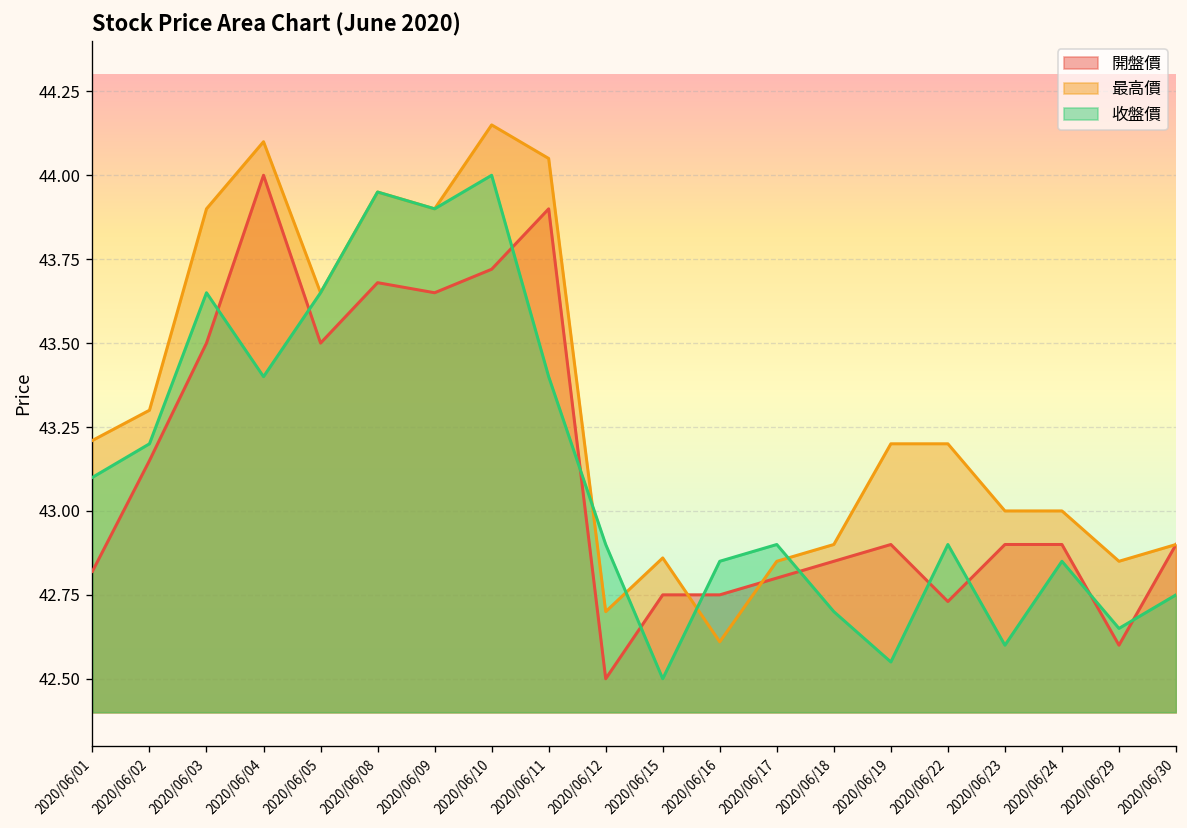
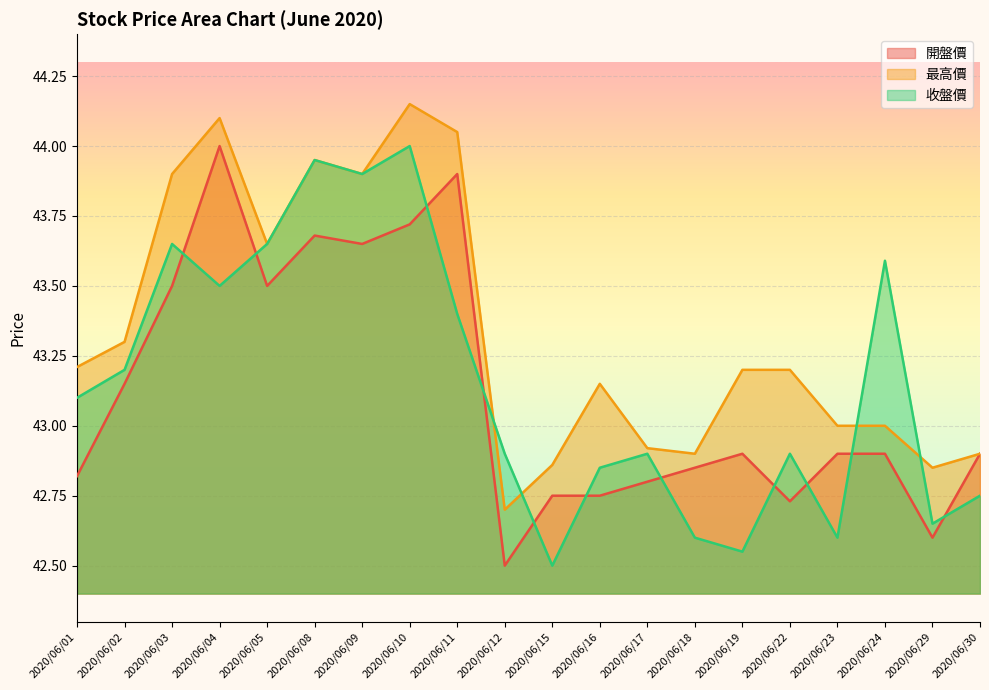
收盤價, 2020/06/04: 43.4 -> 43.5
最高價, 2020/06/16: 42.61 -> 43.15
最高價, 2020/06/17: 42.85 -> 42.92
收盤價, 2020/06/18: 42.7 -> 42.6
收盤價, 2020/06/24: 42.85 -> 43.59
